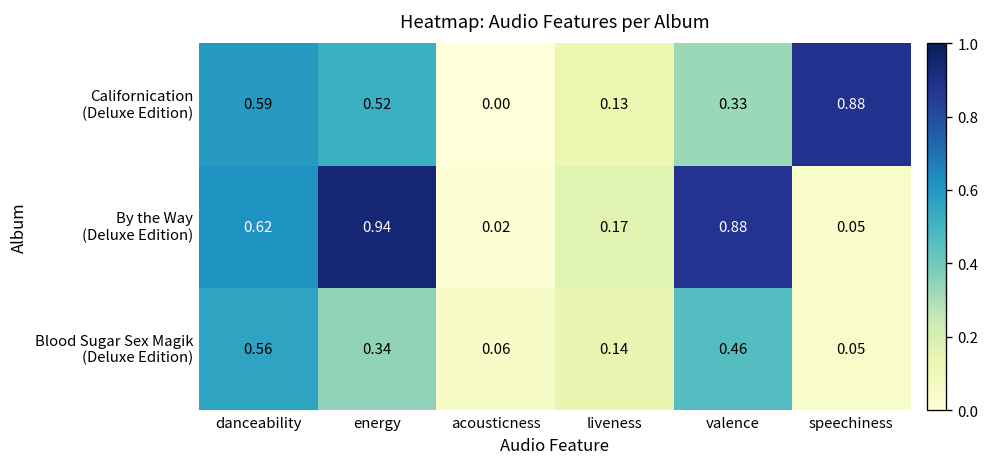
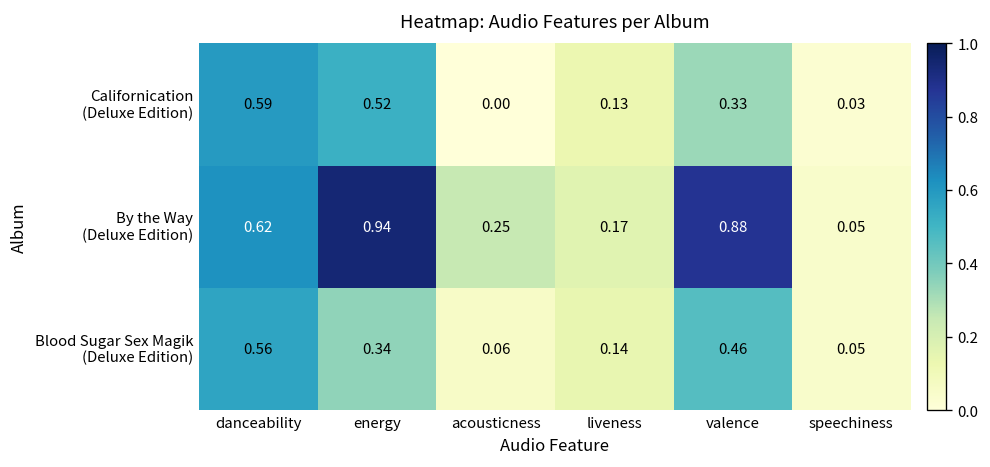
Californication (Deluxe Edition), speechiness: 0.88 -> 0.03
By the Way (Deluxe Edition), acousticness: 0.02 -> 0.25
